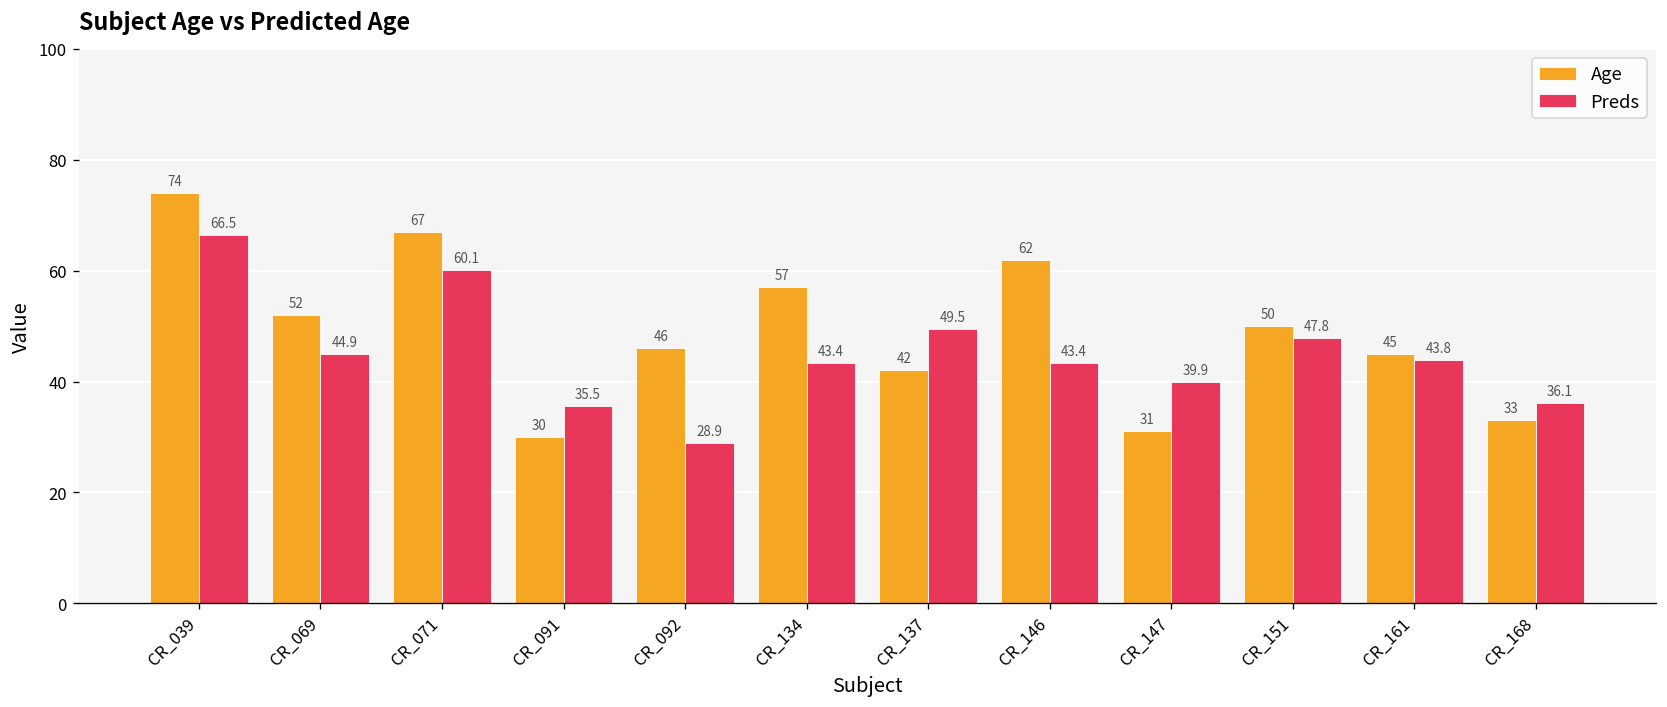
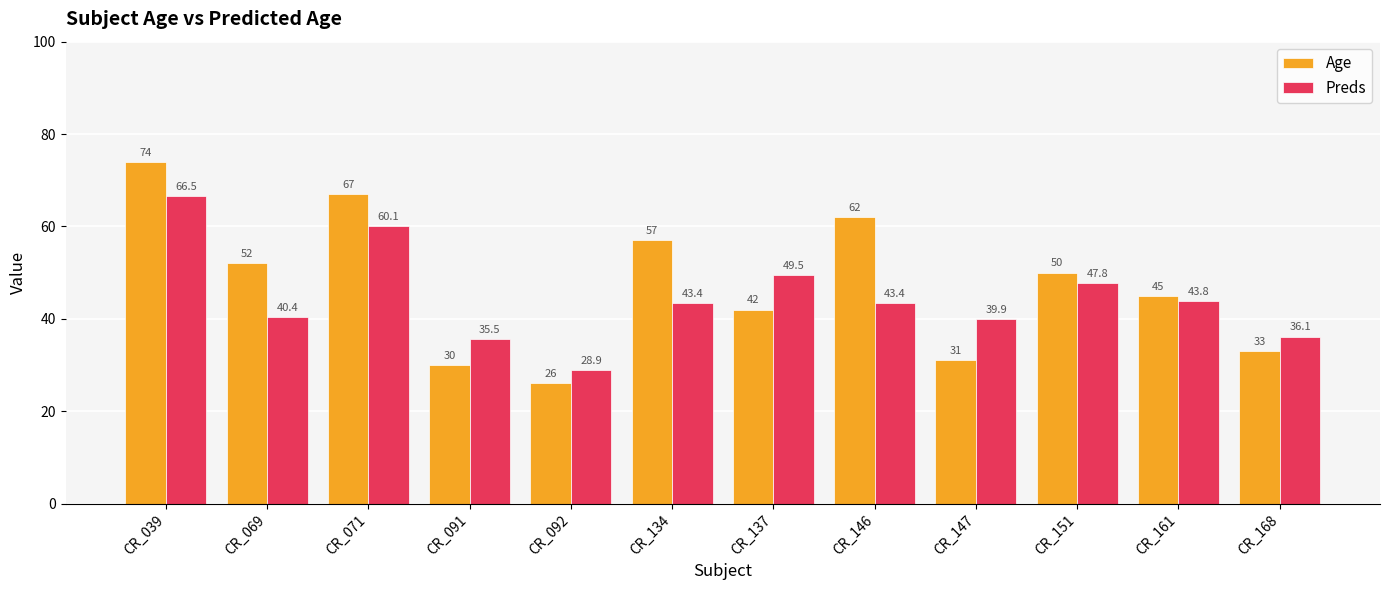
Preds, CR_069: 44.9 -> 40.4
Age, CR_092: 46 -> 26
